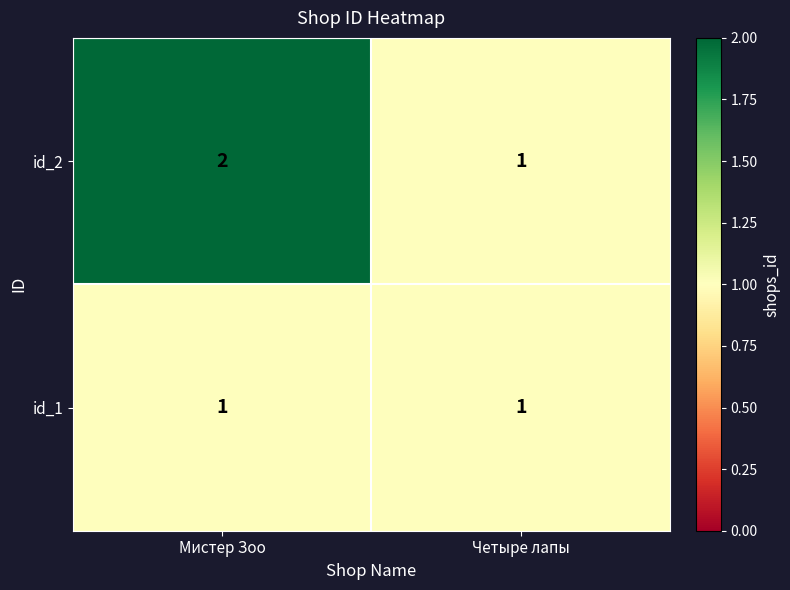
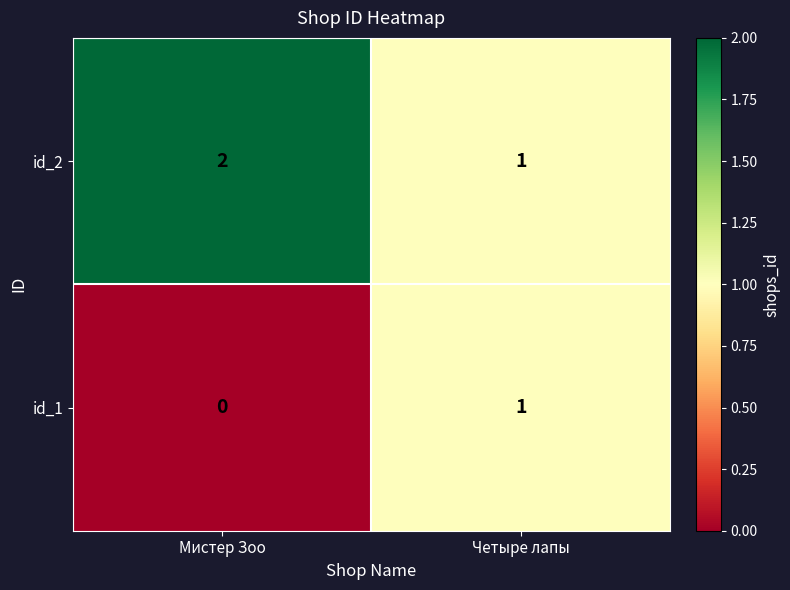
id_1, Мистер Зоо: 1 -> 0
